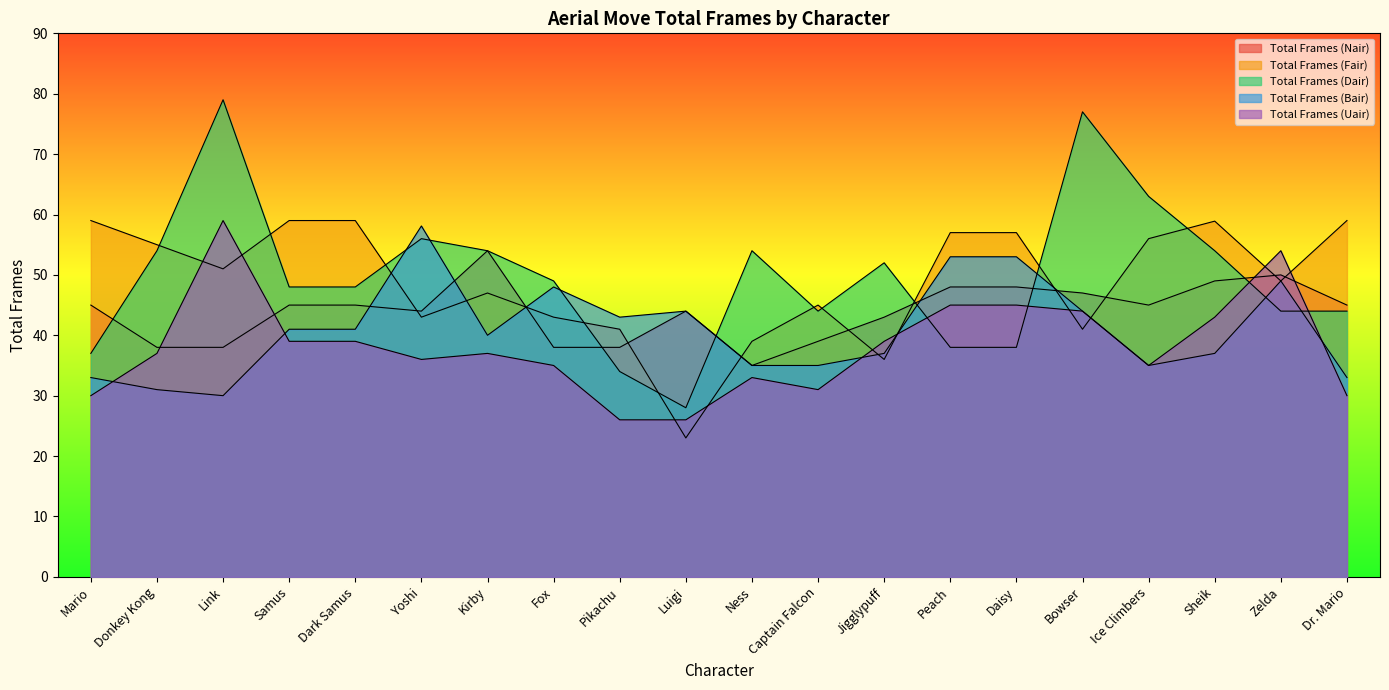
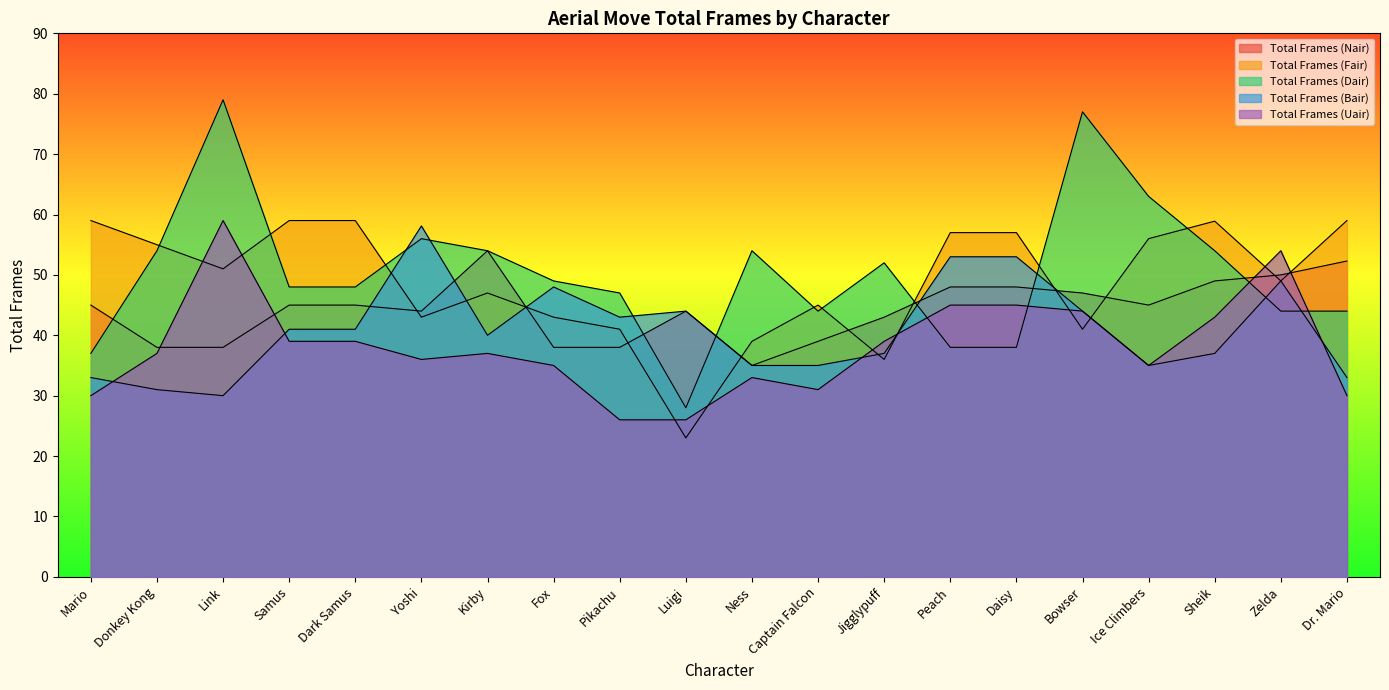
Total Frames (Dair), Pikachu: 34 -> 47
Total Frames (Nair), Dr. Mario: 45 -> 52
